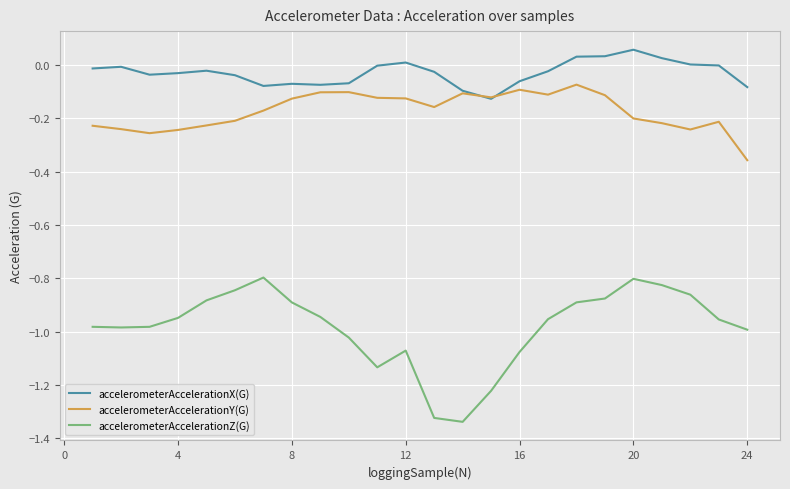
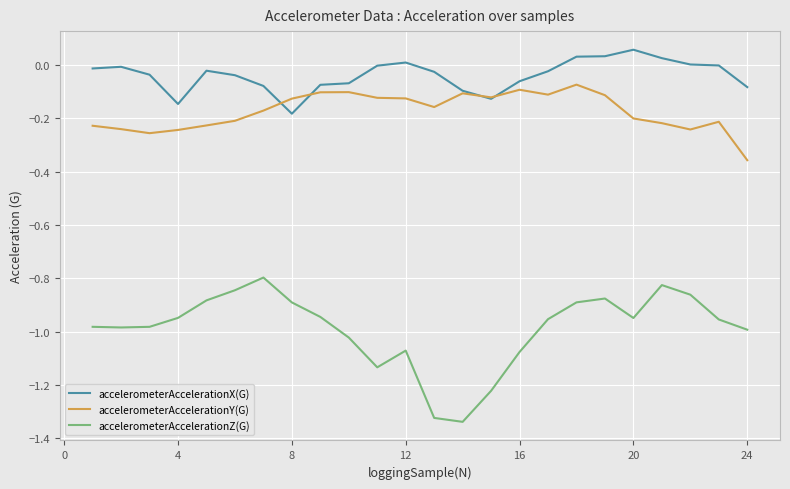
accelerometerAccelerationX(G), 4: -0.03 -> -0.15
accelerometerAccelerationX(G), 8: -0.07 -> -0.18
accelerometerAccelerationZ(G), 20: -0.80 -> -0.95
